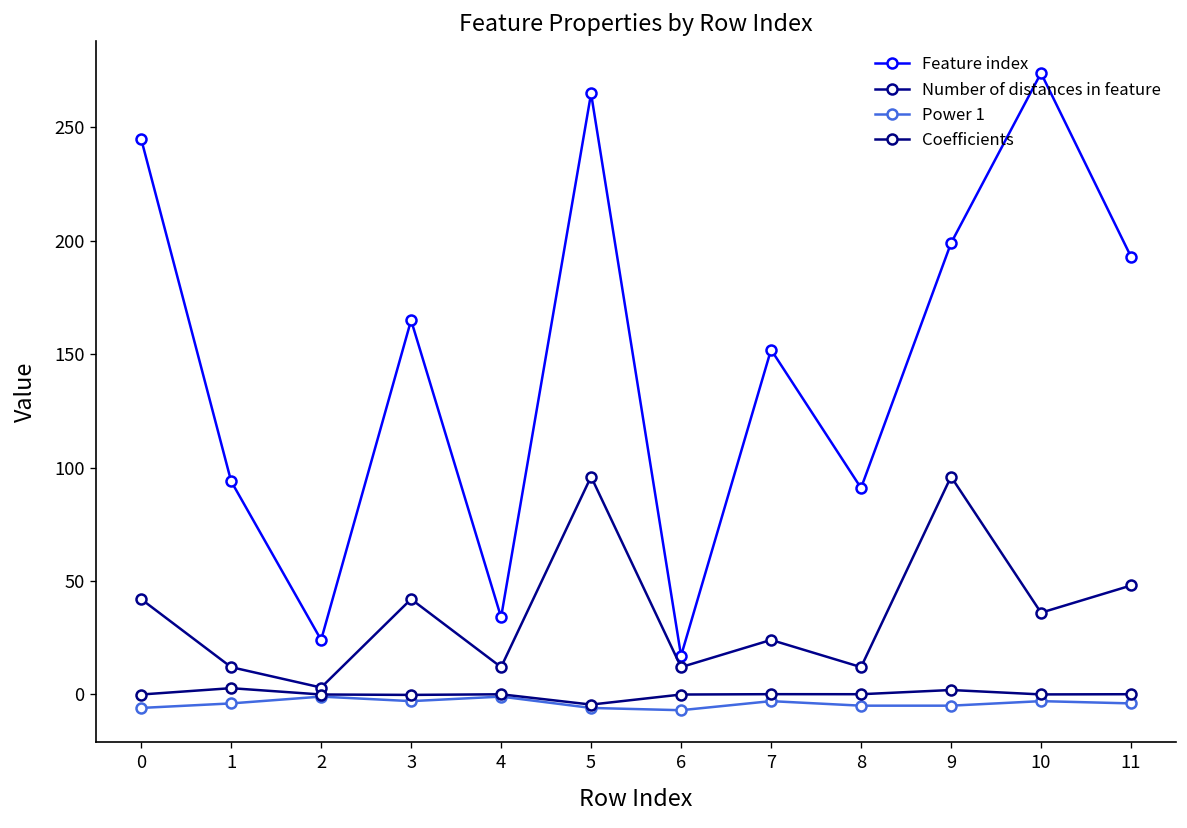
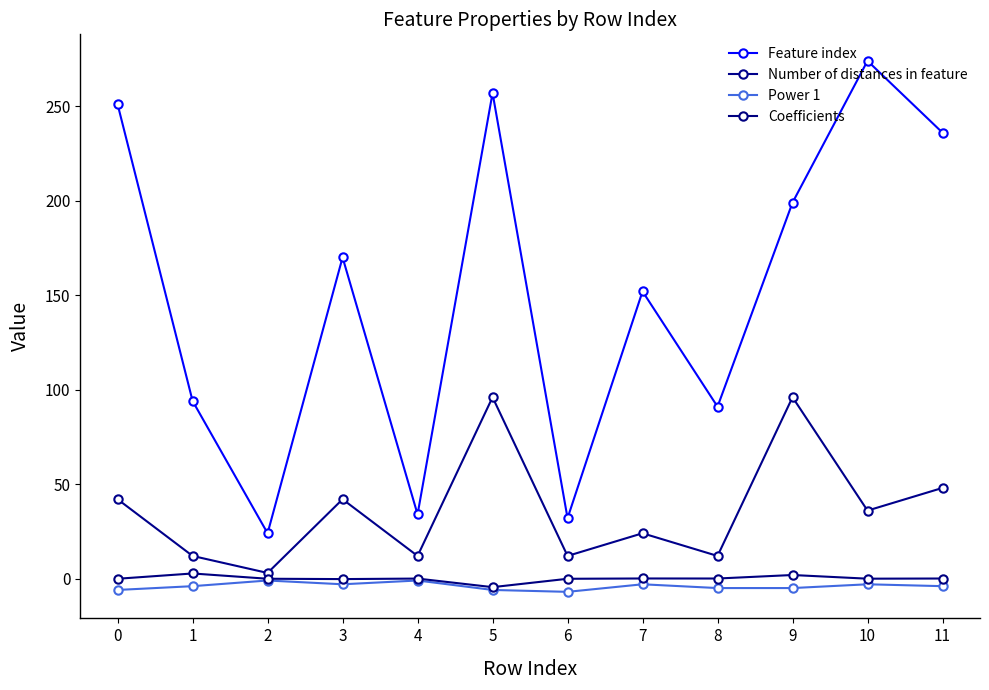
Feature index, 0: 245 -> 251
Feature index, 3: 165 -> 170
Feature index, 5: 265 -> 257
Feature index, 6: 17 -> 32
Feature index, 11: 193 -> 236
